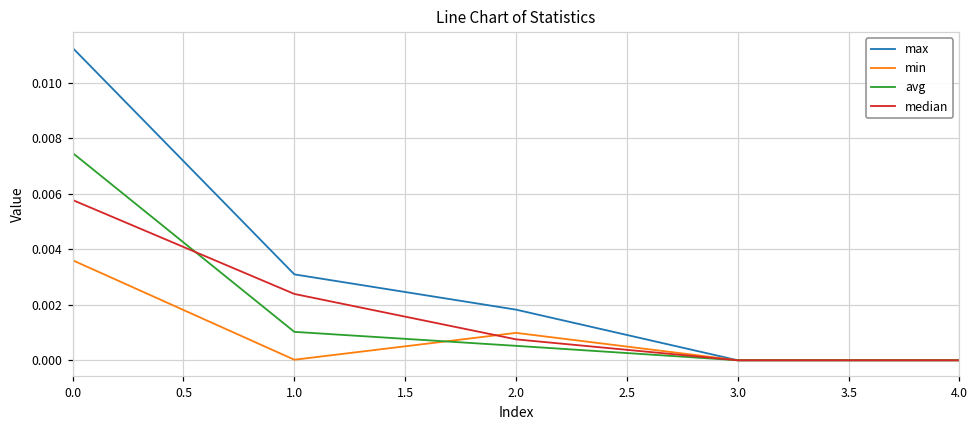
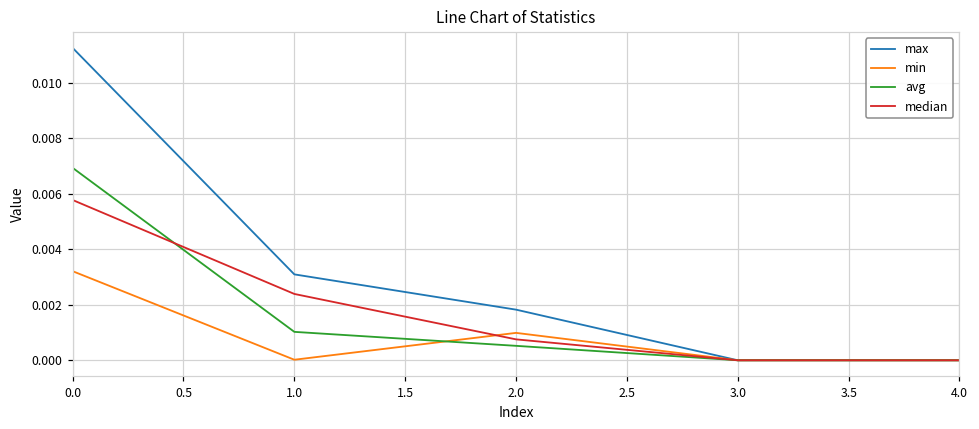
min, 0.0: 0.0036 -> 0.0032
avg, 0.0: 0.0075 -> 0.0069
